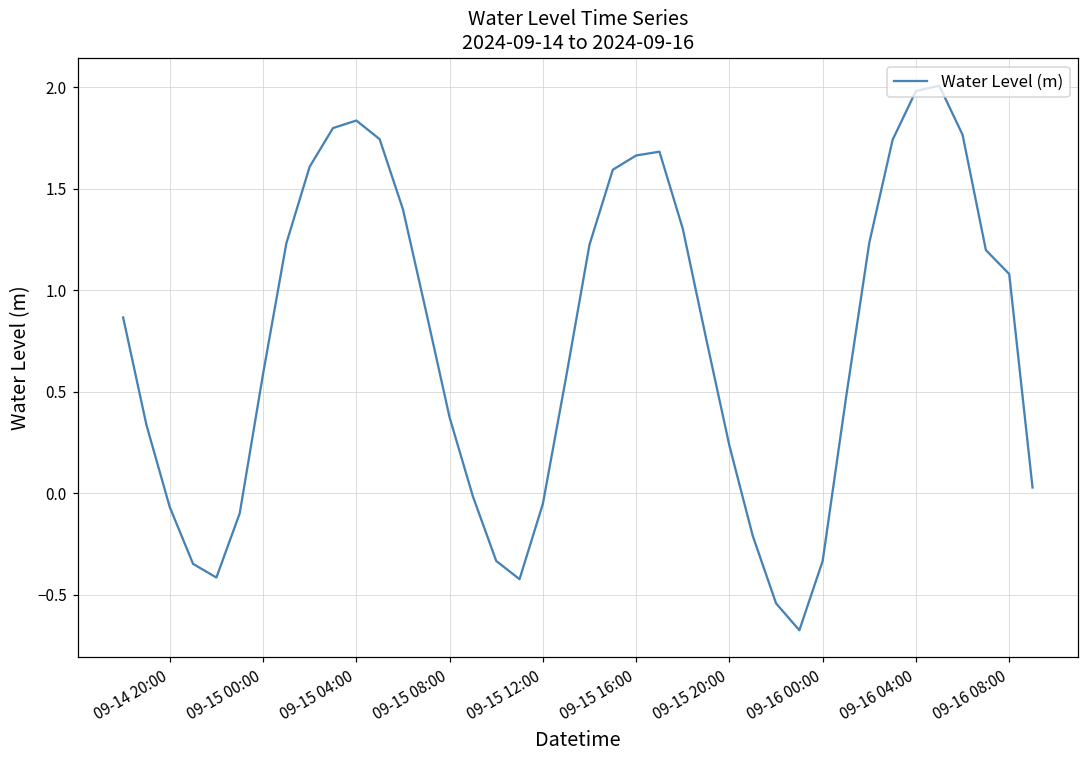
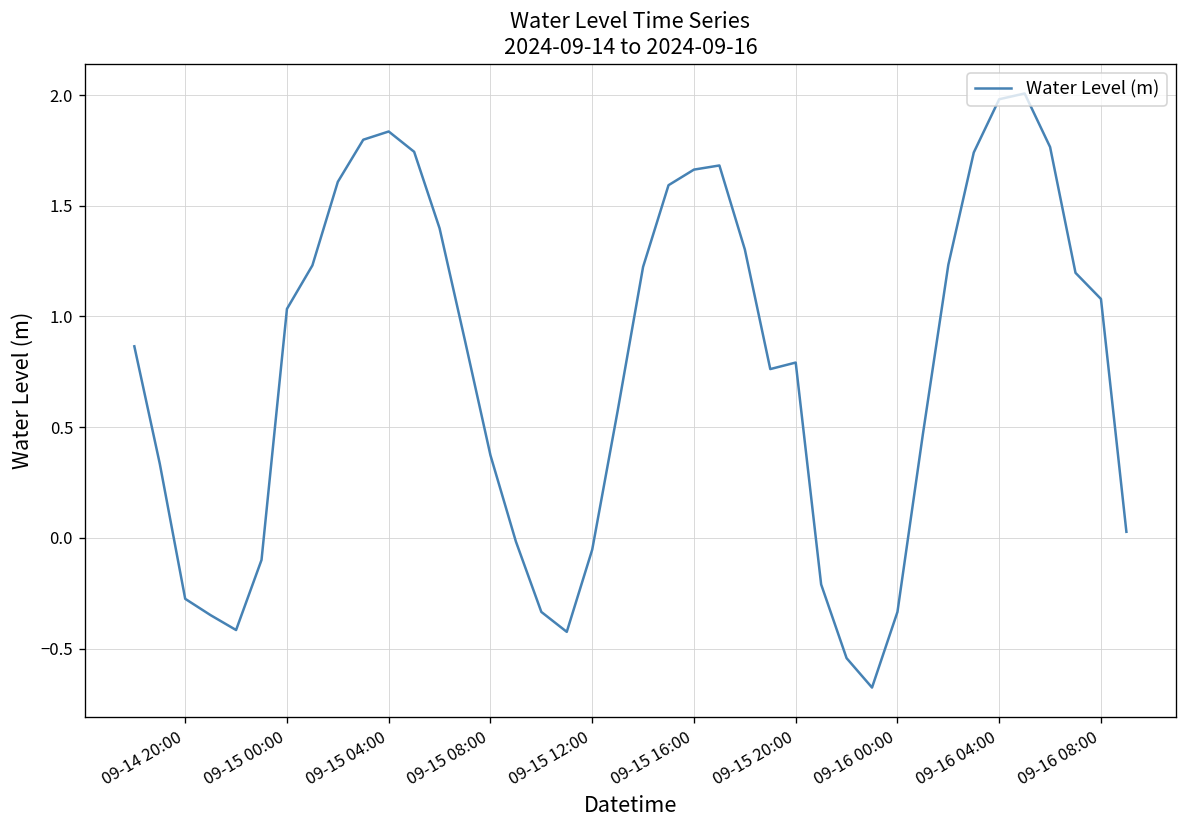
09-14 20:00: -0.07 -> -0.28
09-15 00:00: 0.59 -> 1.03
09-15 20:00: 0.23 -> 0.79
